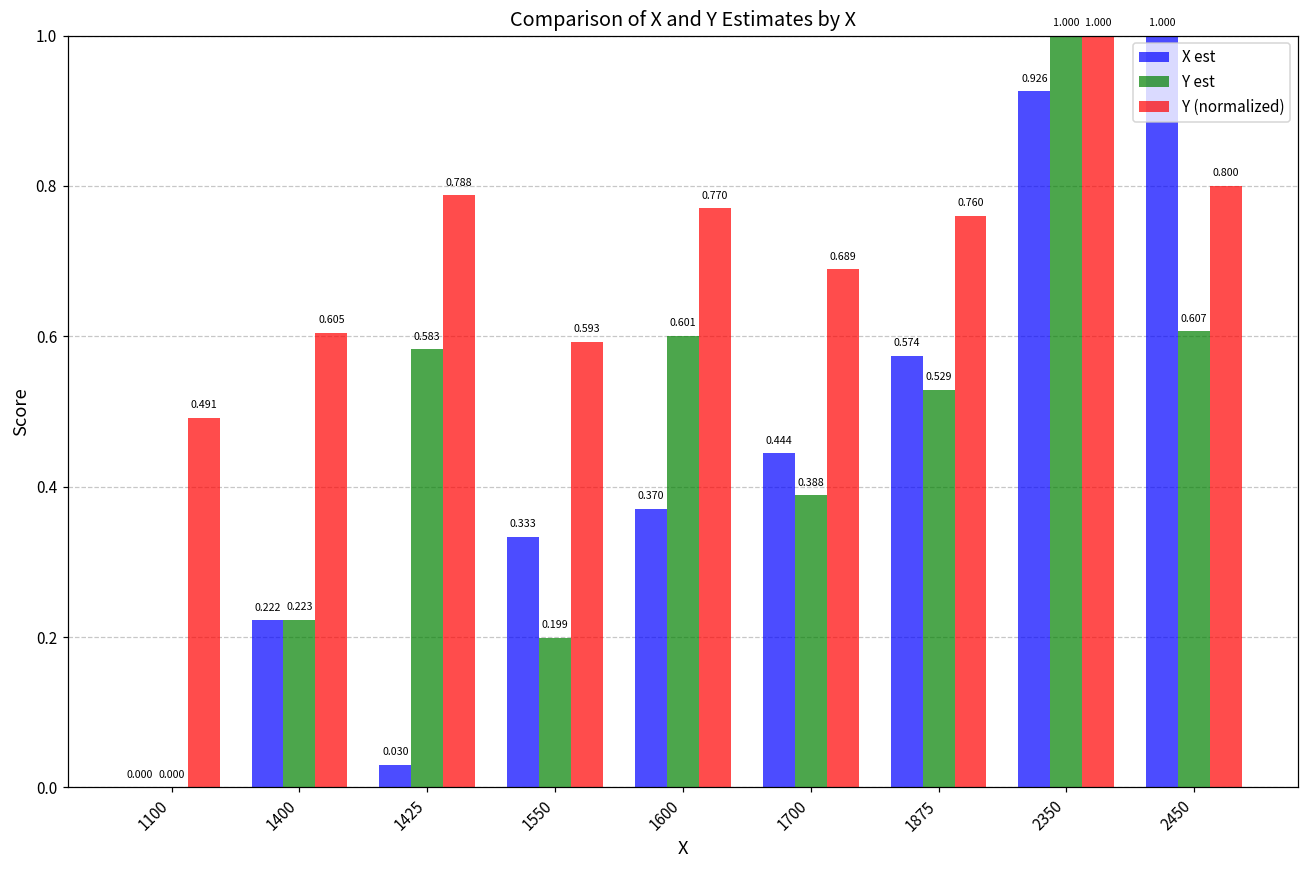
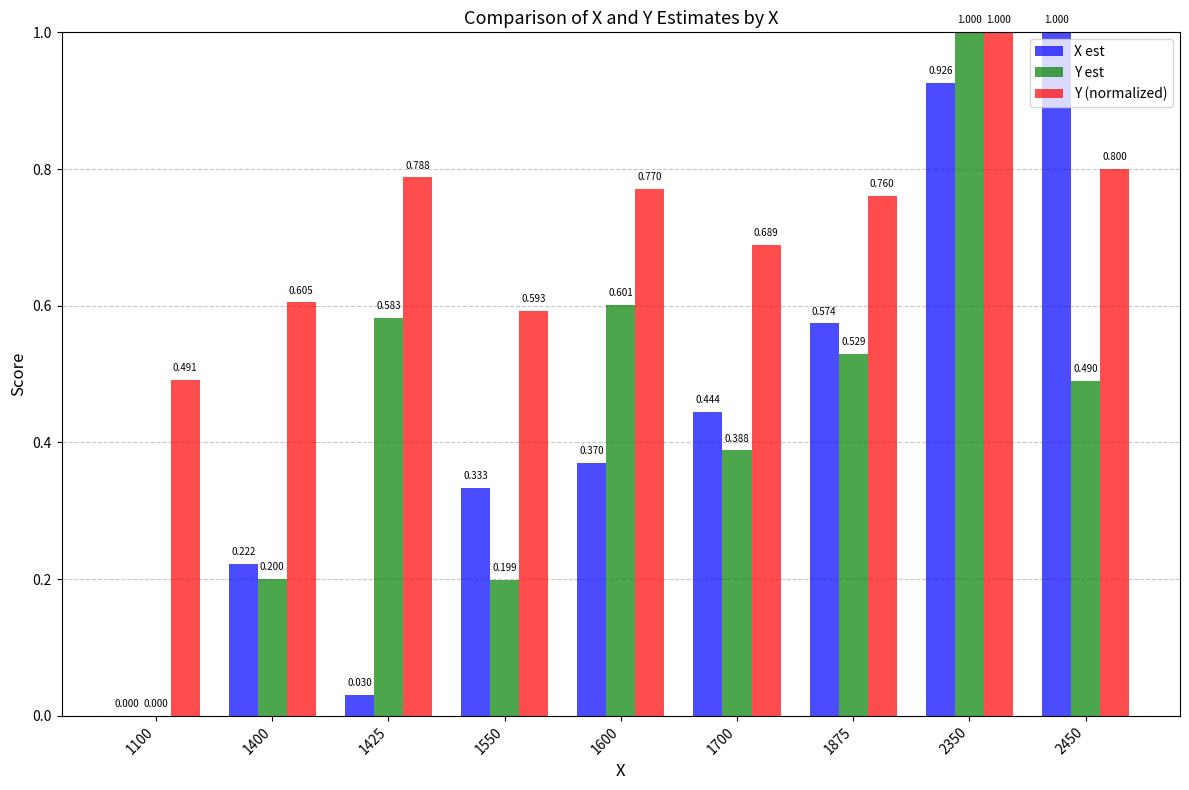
Y est, 1400: 0.223 -> 0.200
Y est, 2450: 0.607 -> 0.490
